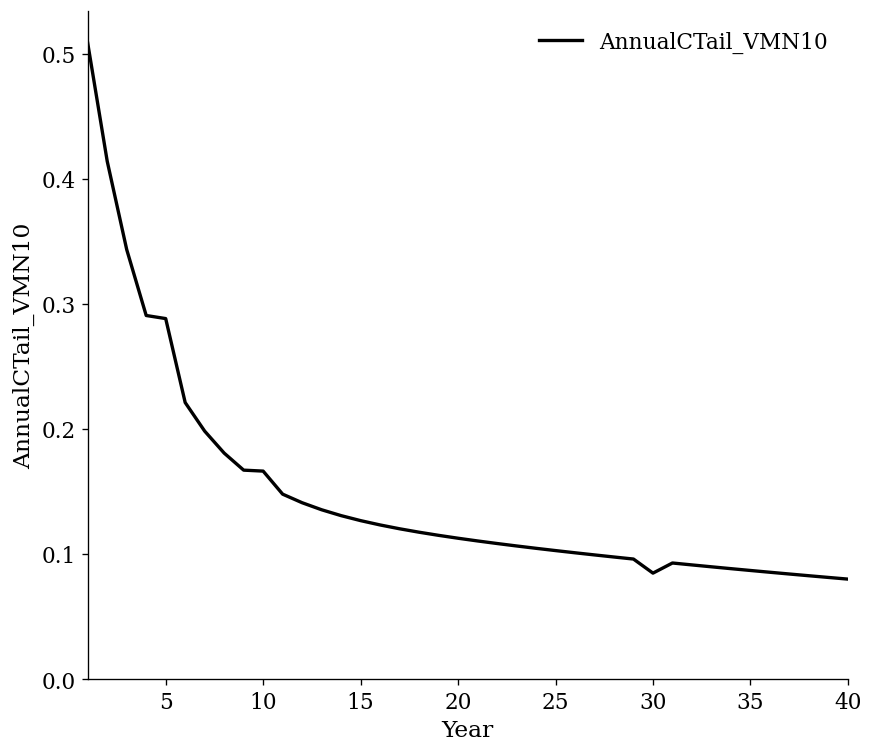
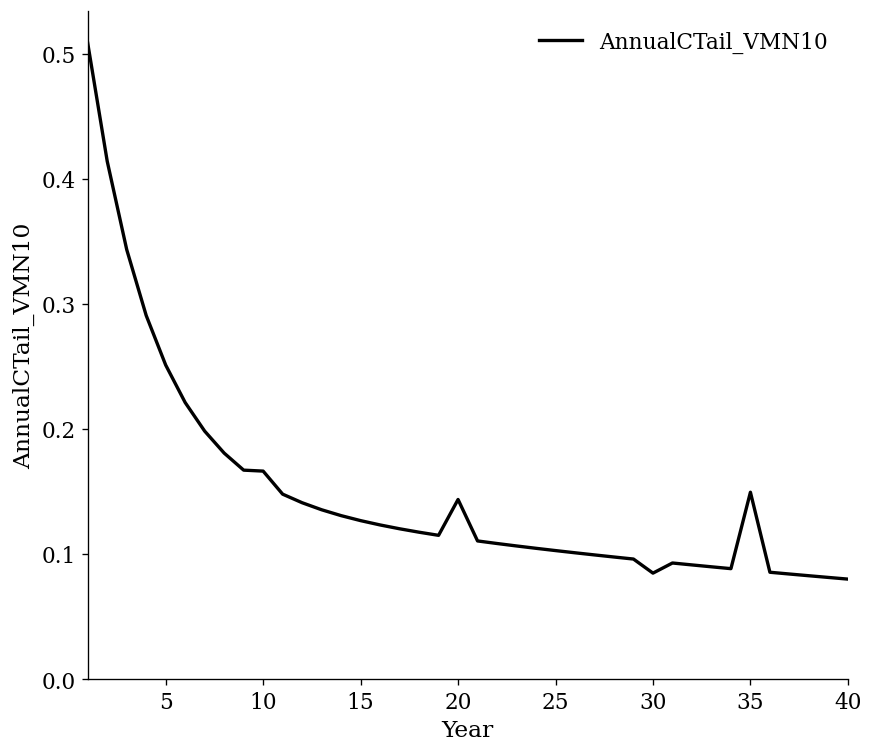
5: 0.288 -> 0.251
20: 0.113 -> 0.144
35: 0.087 -> 0.150
